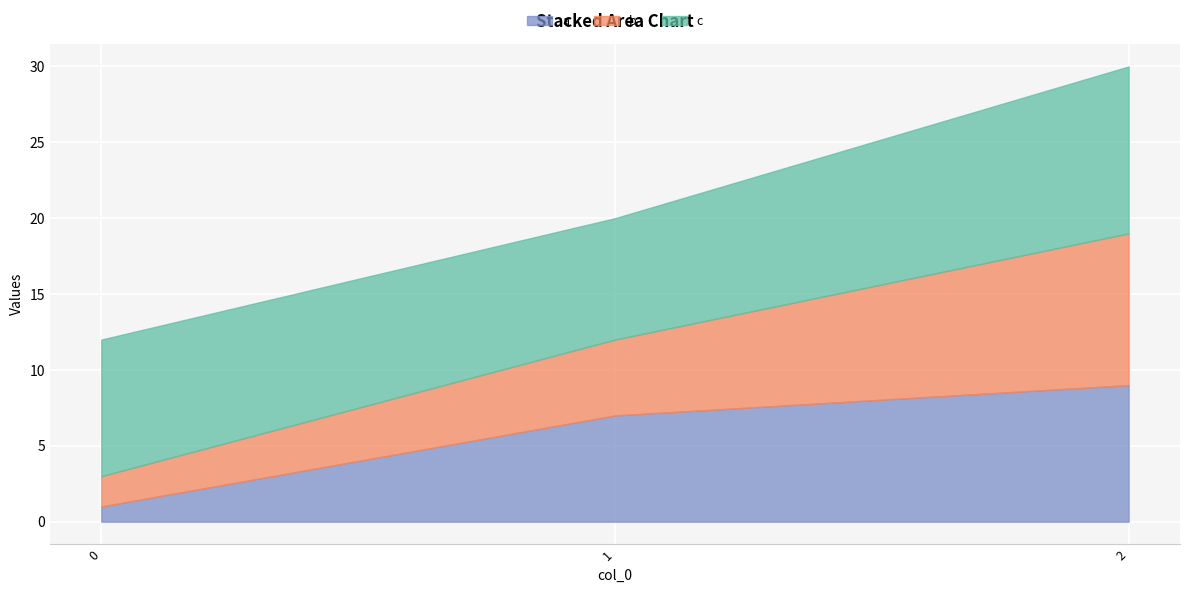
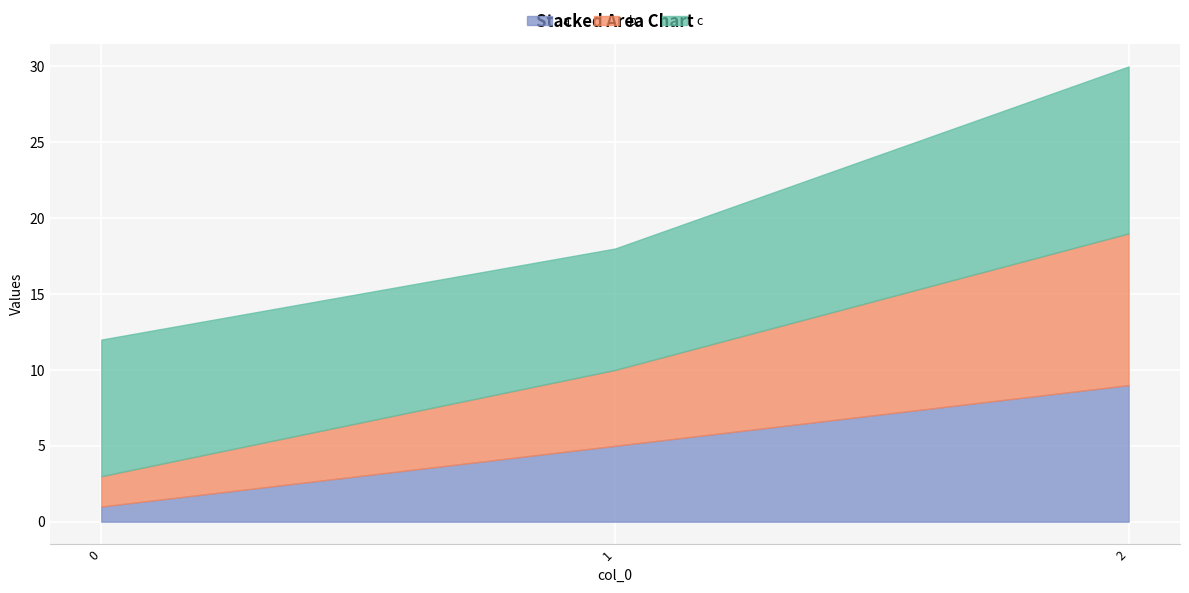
a, 1: 7 -> 5
